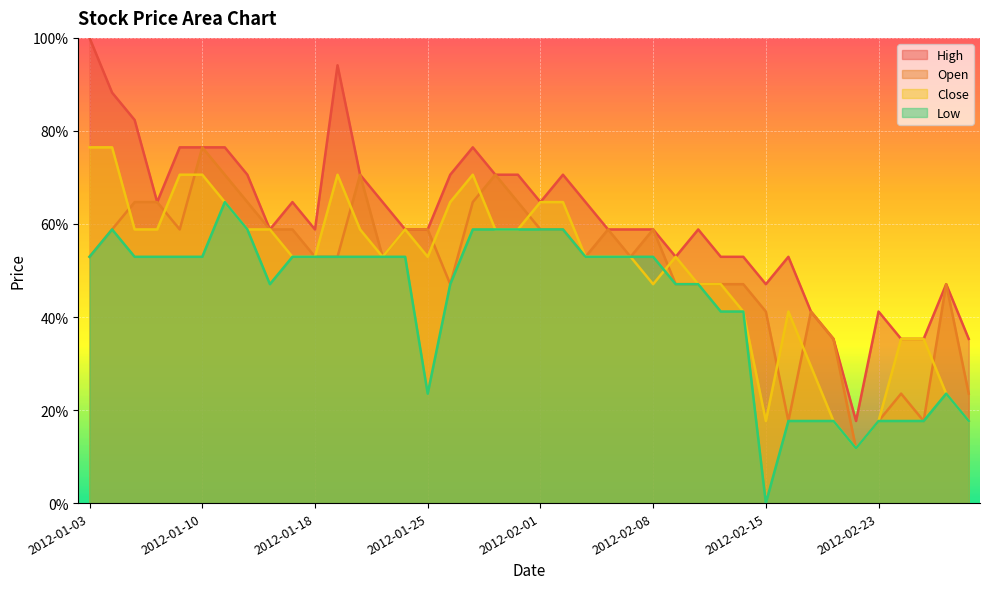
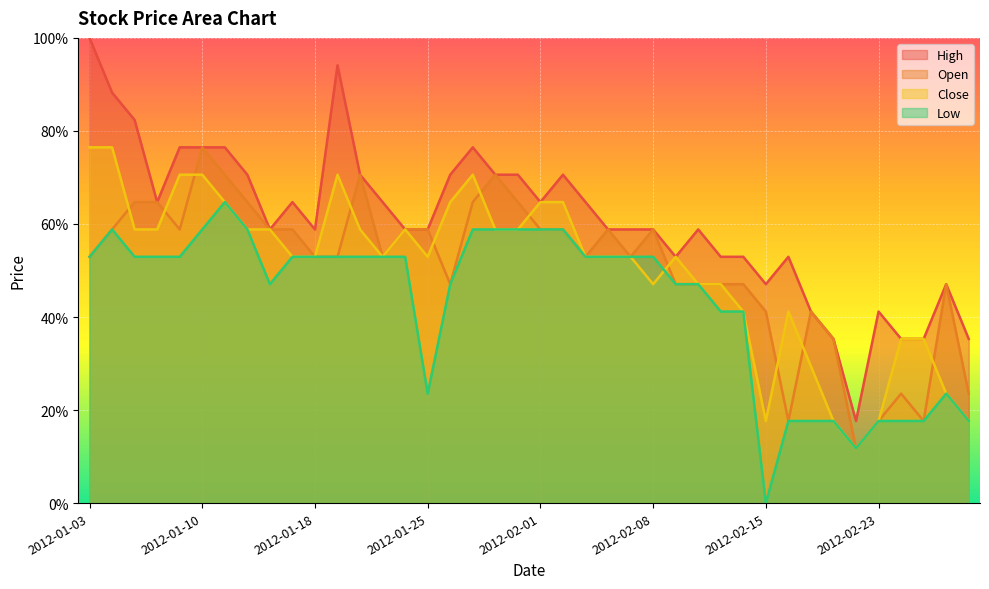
Low, 2012-01-10: 53% -> 59%
